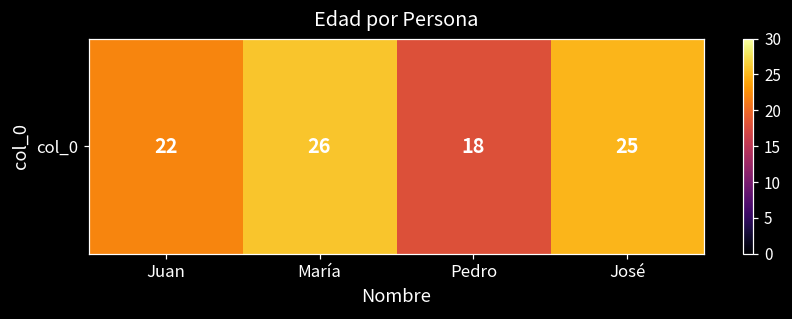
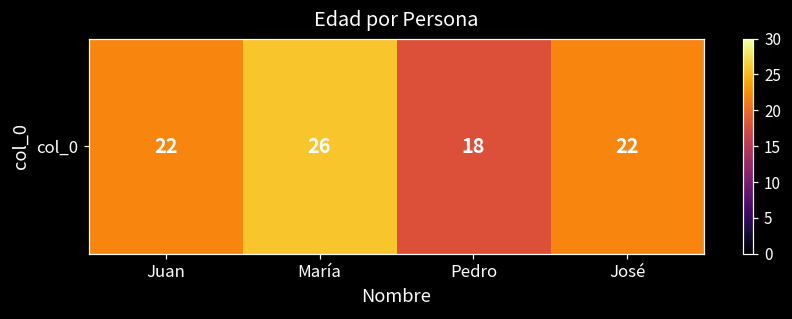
col_0, José: 25 -> 22
